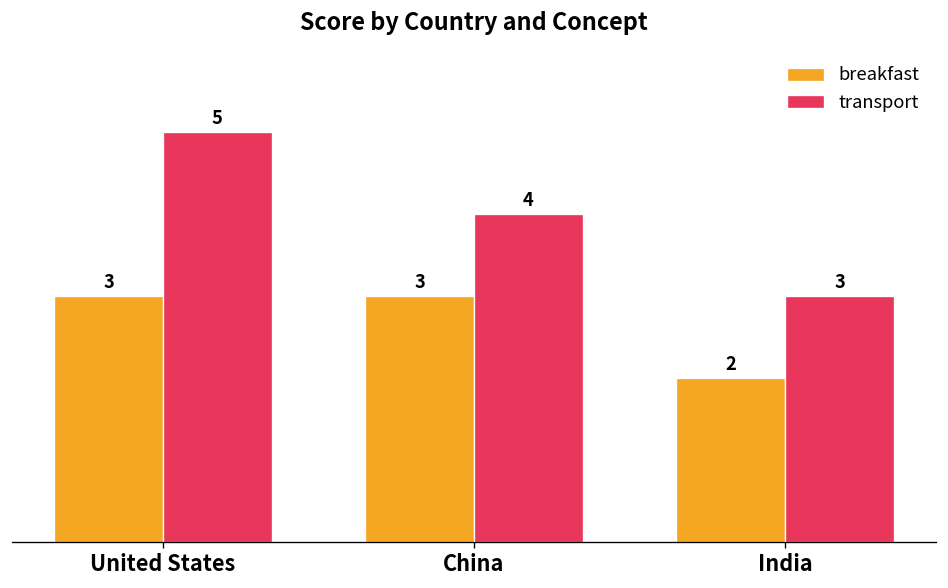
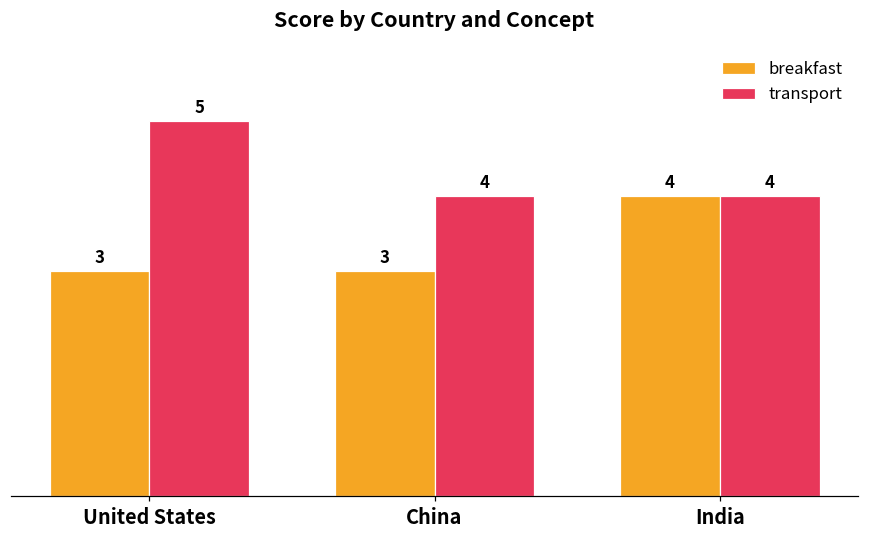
breakfast, India: 2 -> 4
transport, India: 3 -> 4
